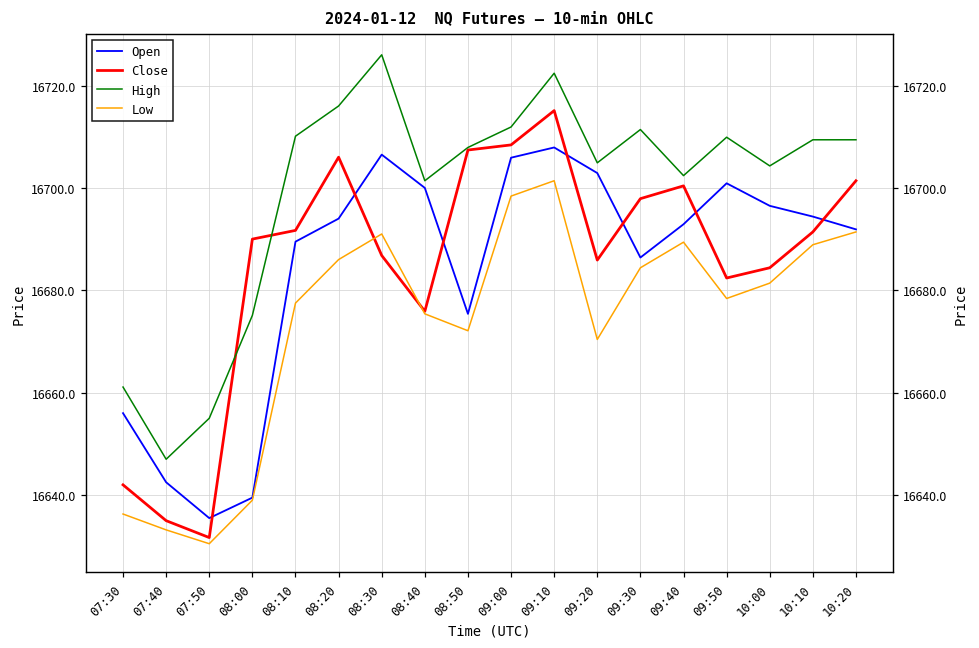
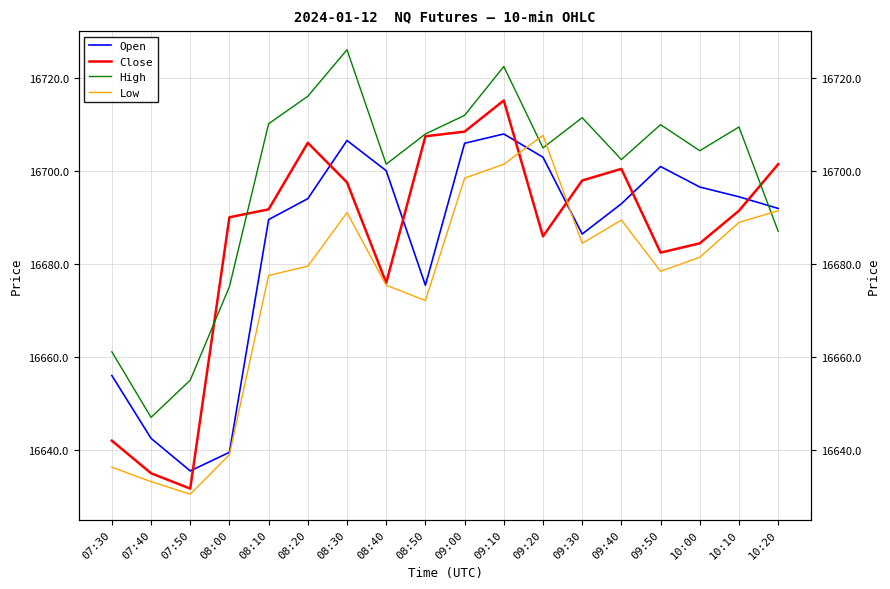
Low, 08:20: 16686 -> 16680
Close, 08:30: 16687 -> 16698
Low, 09:20: 16670 -> 16708
High, 10:20: 16709 -> 16687
